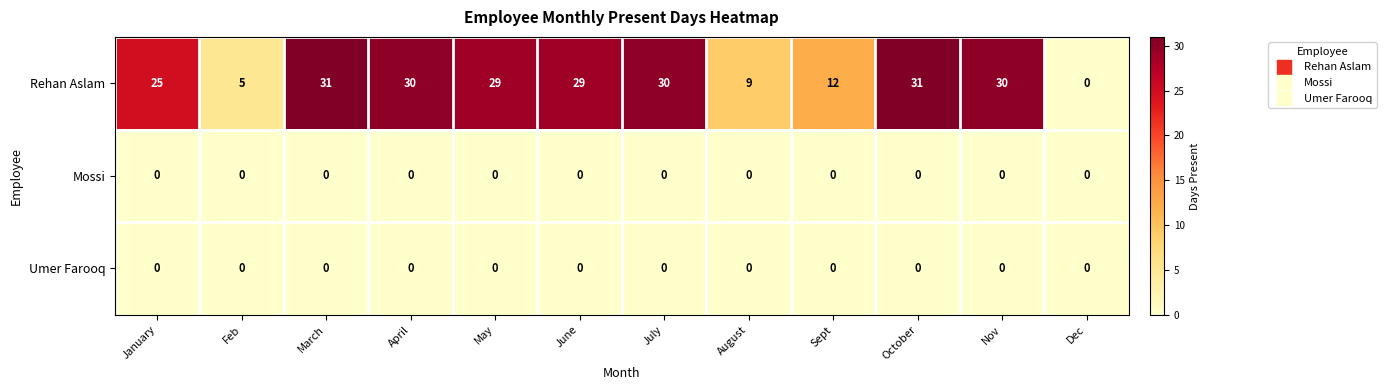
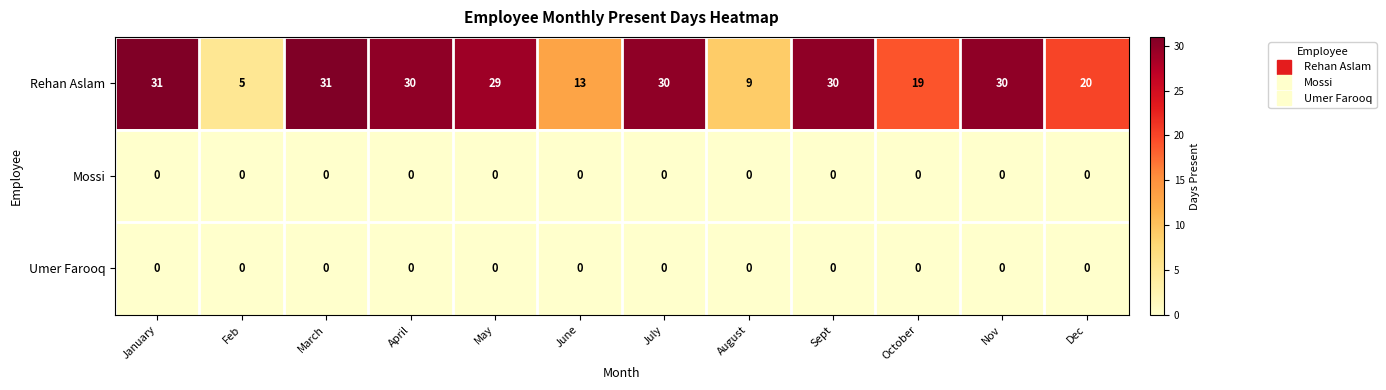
Rehan Aslam, January: 25 -> 31
Rehan Aslam, June: 29 -> 13
Rehan Aslam, Sept: 12 -> 30
Rehan Aslam, October: 31 -> 19
Rehan Aslam, Dec: 0 -> 20
